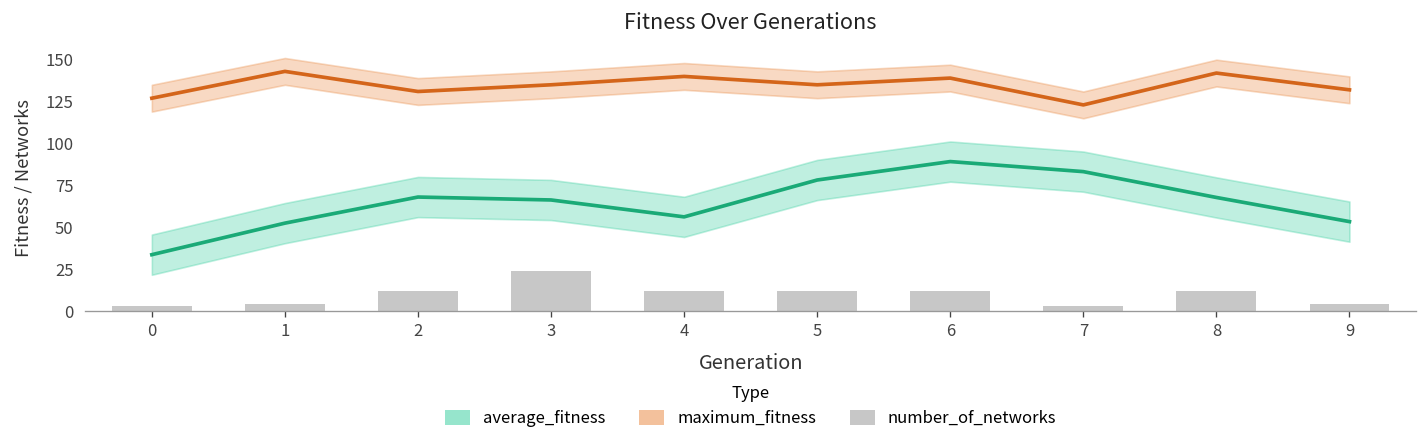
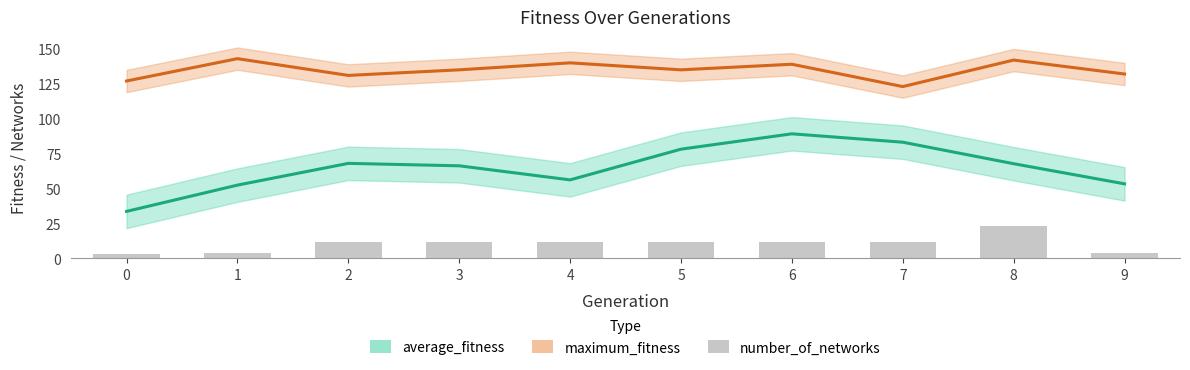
number_of_networks, 3: 24 -> 12
number_of_networks, 7: 3 -> 12
number_of_networks, 8: 12 -> 23
